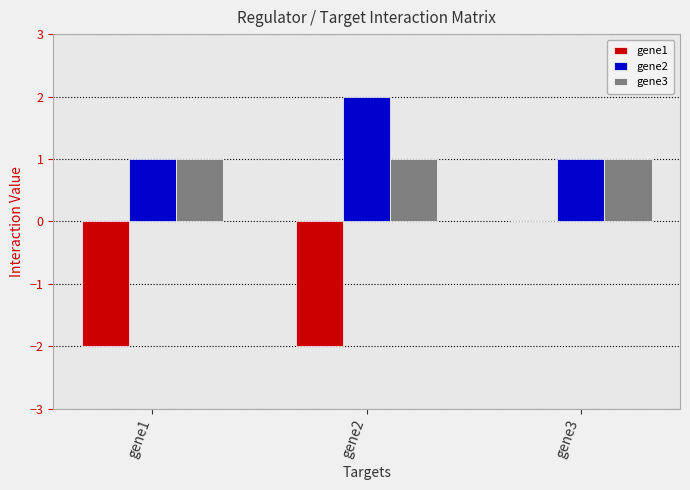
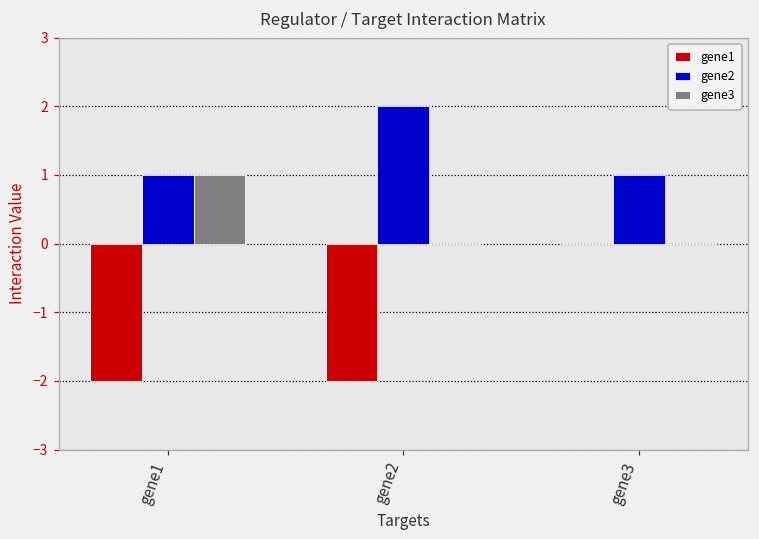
gene3, gene2: 1 -> 0
gene3, gene3: 1 -> 0
